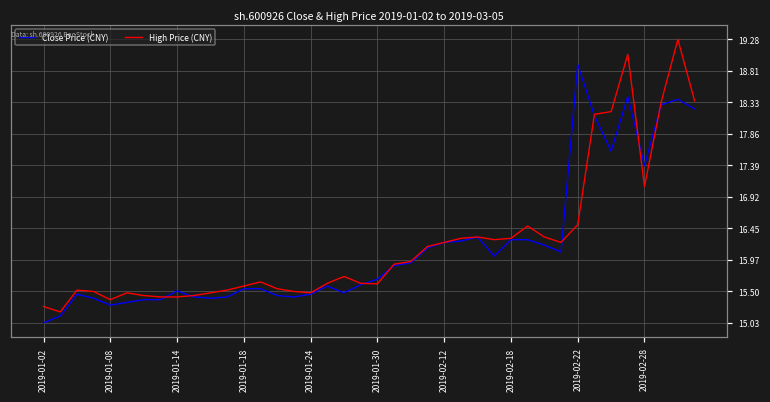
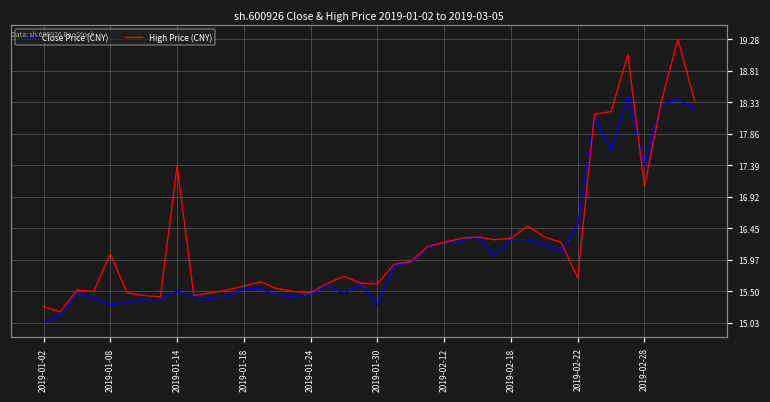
High Price (CNY), 2019-01-08: 15.4 -> 16.1
High Price (CNY), 2019-01-14: 15.4 -> 17.4
Close Price (CNY), 2019-01-30: 15.7 -> 15.3
Close Price (CNY), 2019-02-22: 18.9 -> 16.5
High Price (CNY), 2019-02-22: 16.5 -> 15.7
